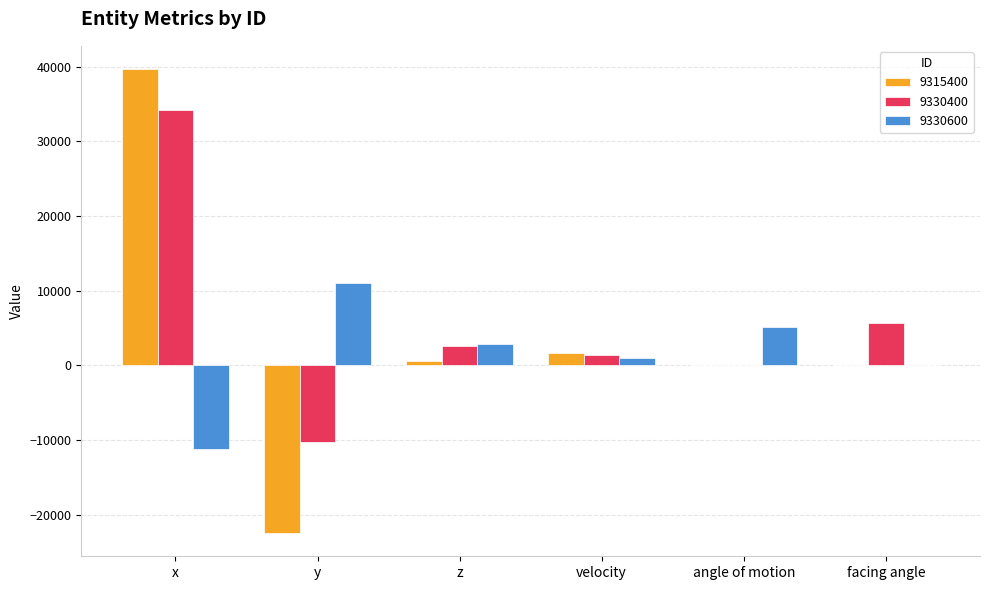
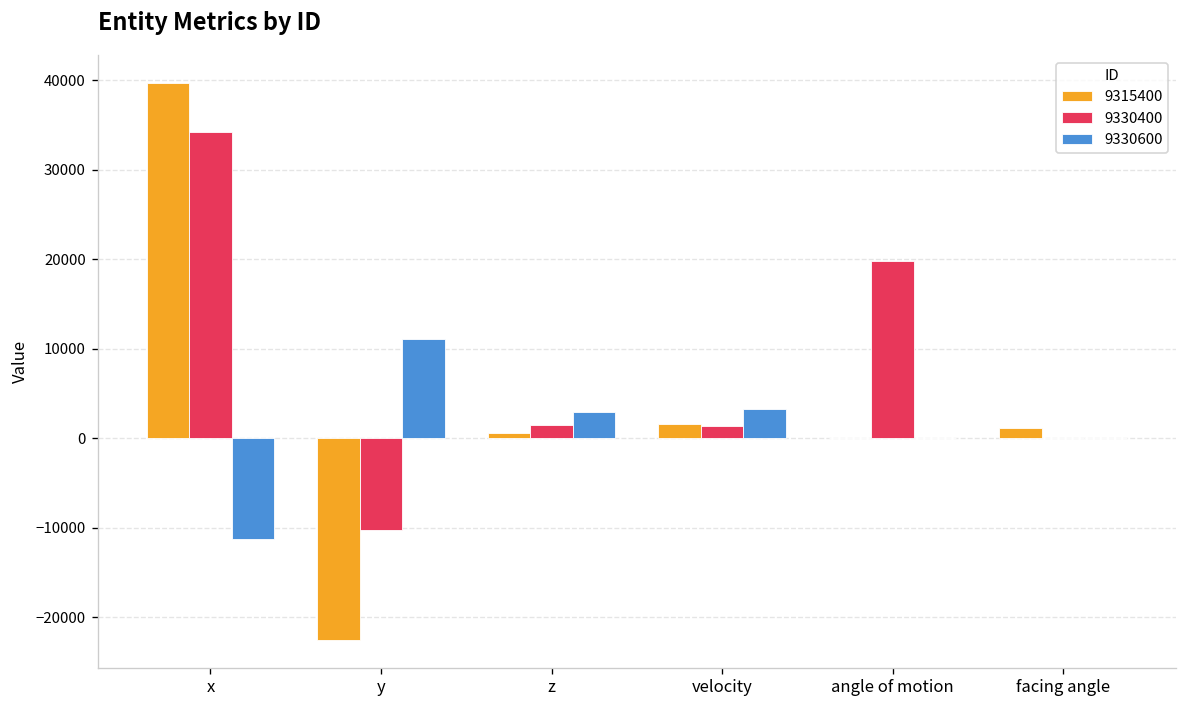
9330400, z: 3000 -> 1000
9330600, velocity: 1000 -> 3000
9330400, angle of motion: 0 -> 20000
9330600, angle of motion: 5000 -> 0
9315400, facing angle: 0 -> 1000
9330400, facing angle: 6000 -> 0
